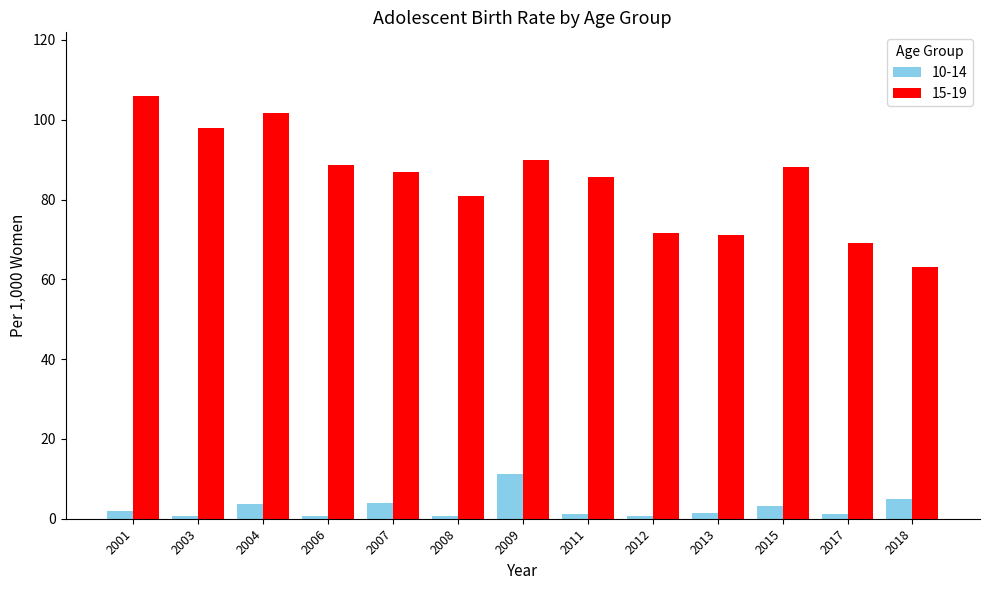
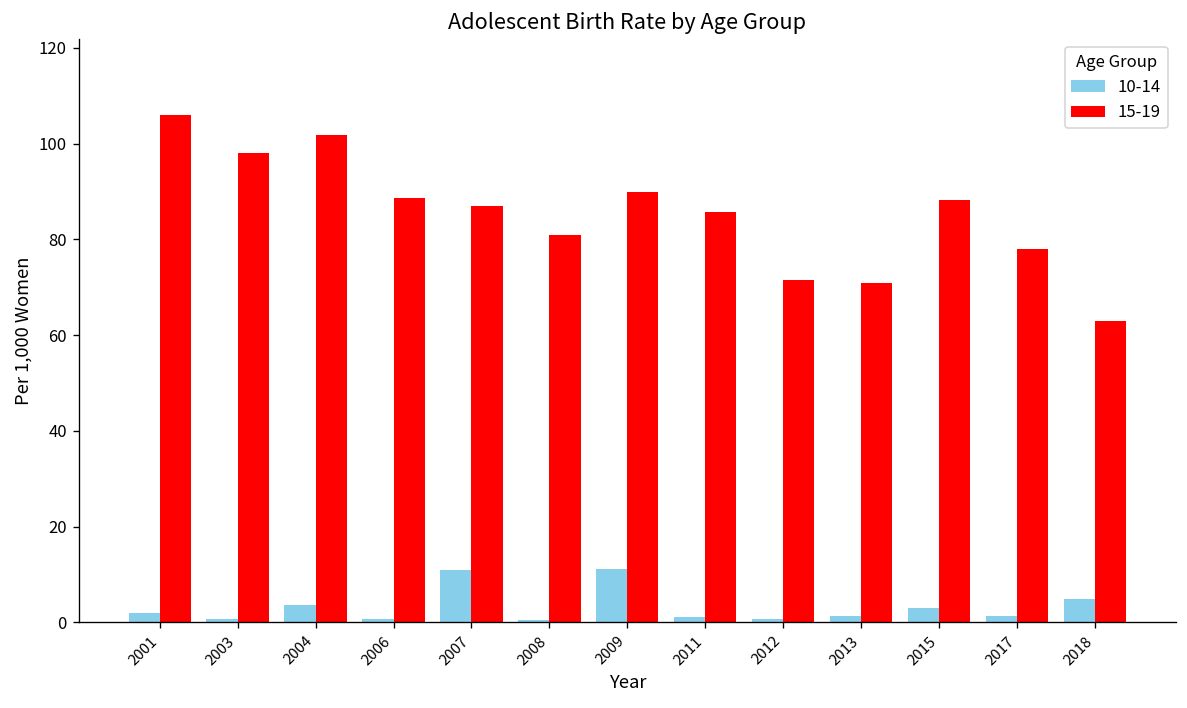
10-14, 2007: 4 -> 11
15-19, 2017: 69 -> 78
